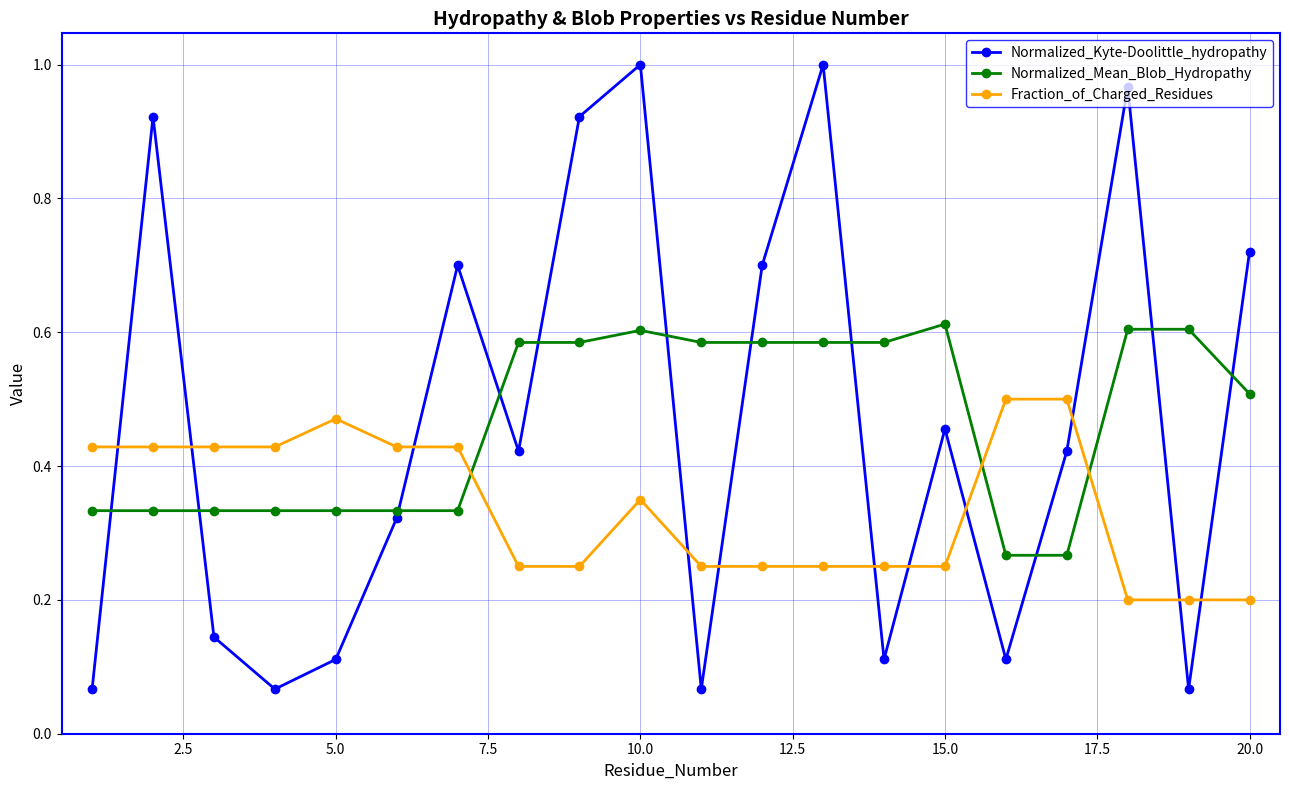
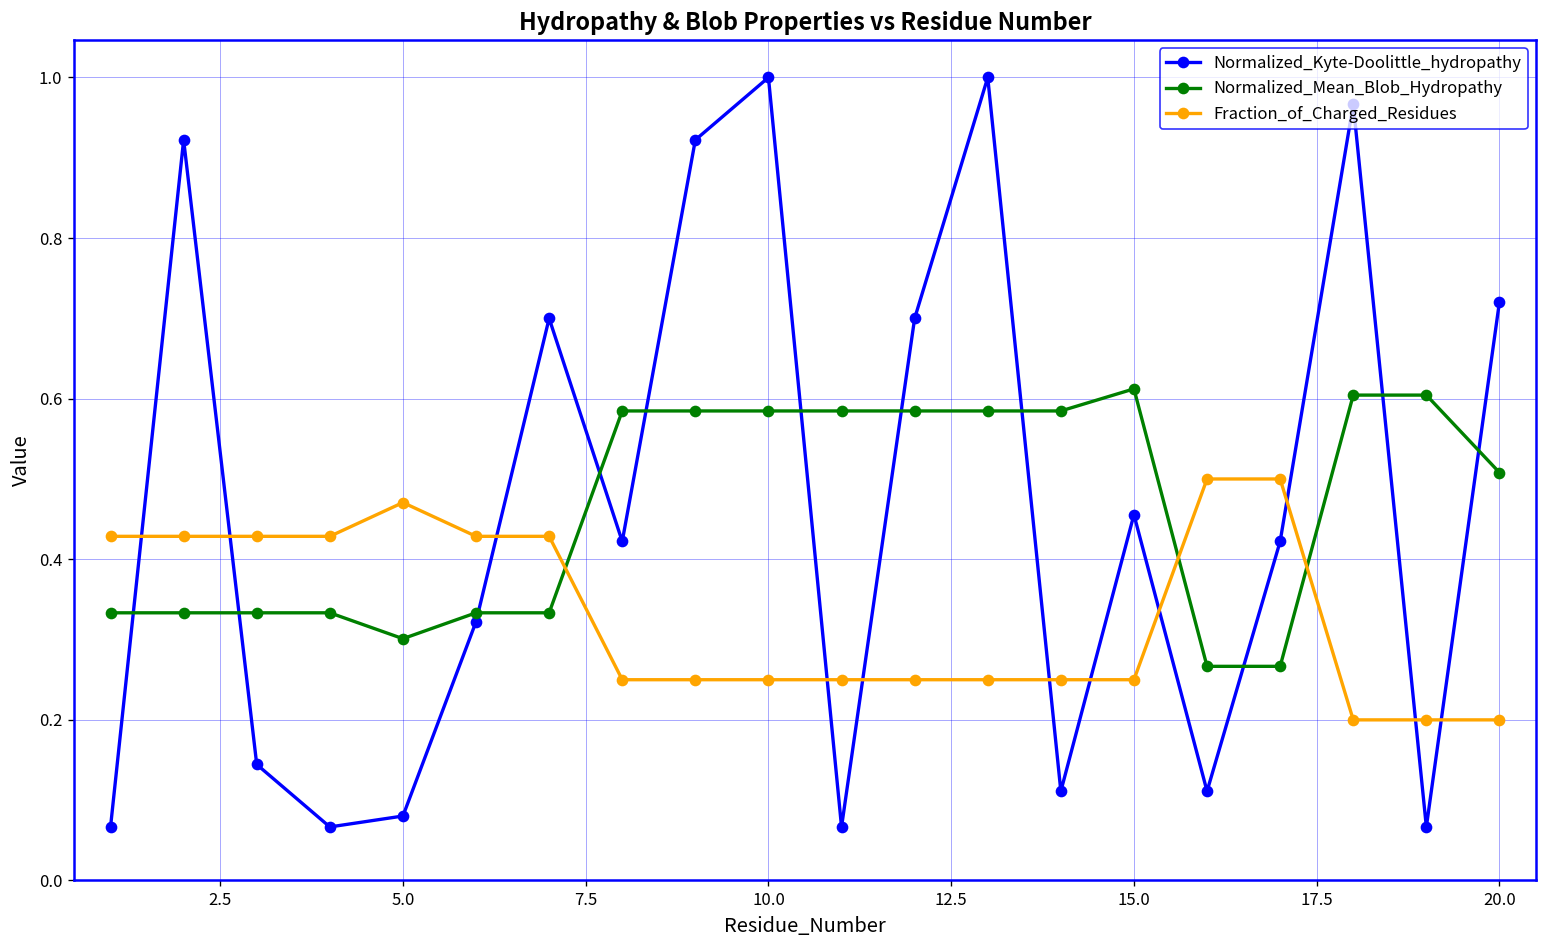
Normalized_Kyte-Doolittle_hydropathy, 5.0: 0.11 -> 0.08
Normalized_Mean_Blob_Hydropathy, 5.0: 0.33 -> 0.30
Normalized_Mean_Blob_Hydropathy, 10.0: 0.60 -> 0.58
Fraction_of_Charged_Residues, 10.0: 0.35 -> 0.25
